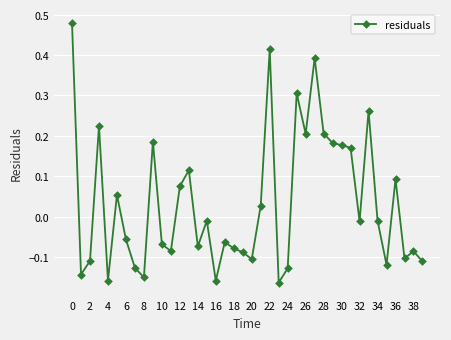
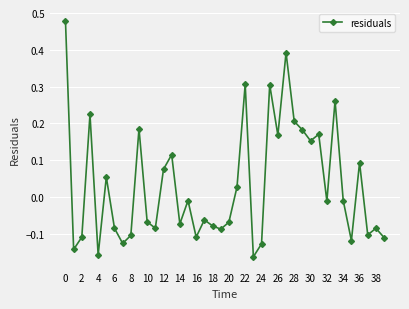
6: -0.06 -> -0.09
8: -0.15 -> -0.11
16: -0.16 -> -0.11
20: -0.11 -> -0.07
22: 0.41 -> 0.31
26: 0.20 -> 0.17
30: 0.18 -> 0.15
